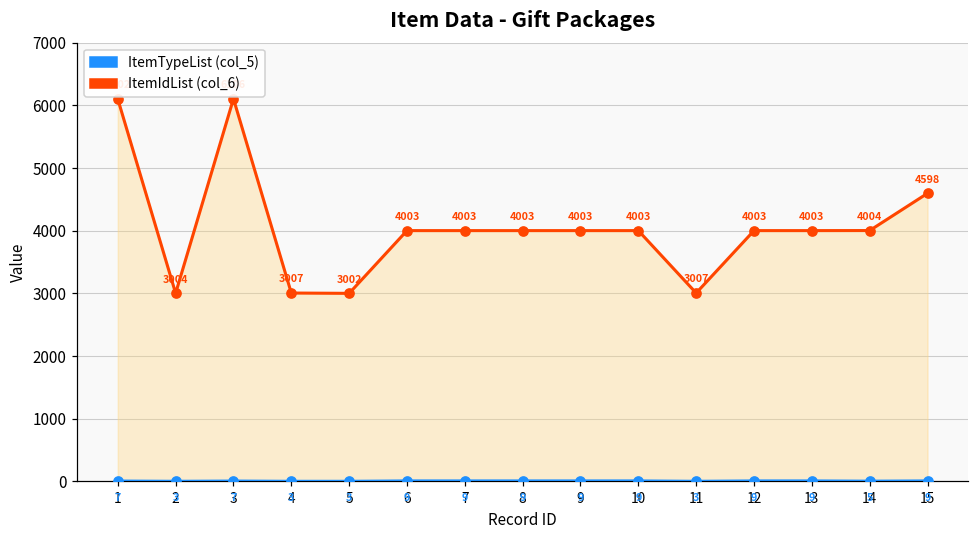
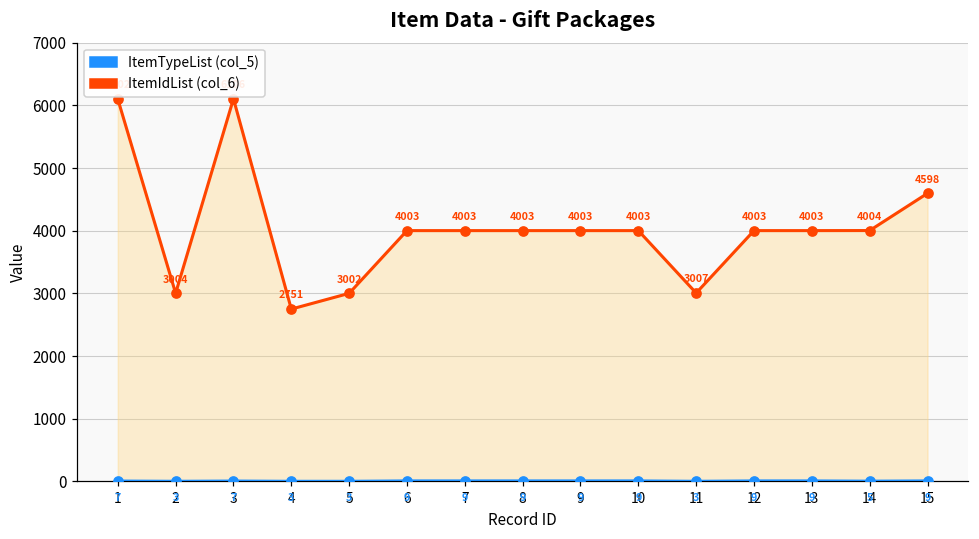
ItemIdList (col_6), 4: 3007 -> 2751
